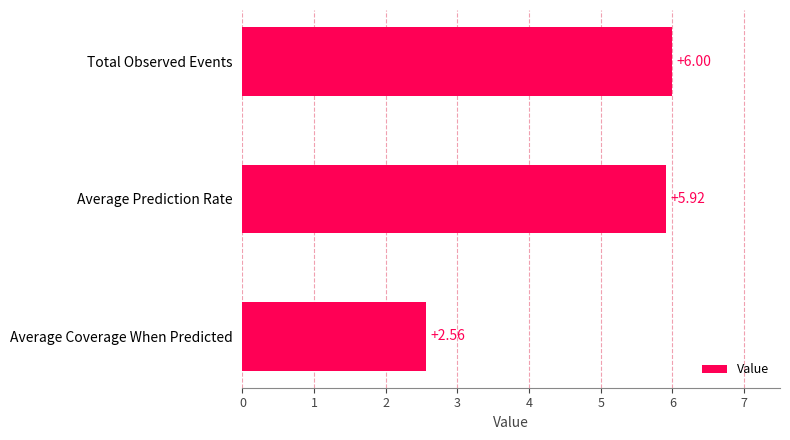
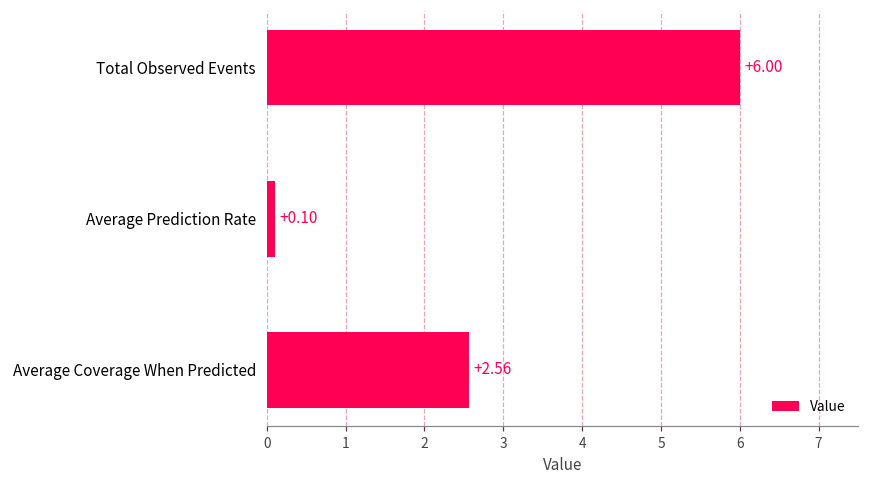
Average Prediction Rate: +5.92 -> +0.10
